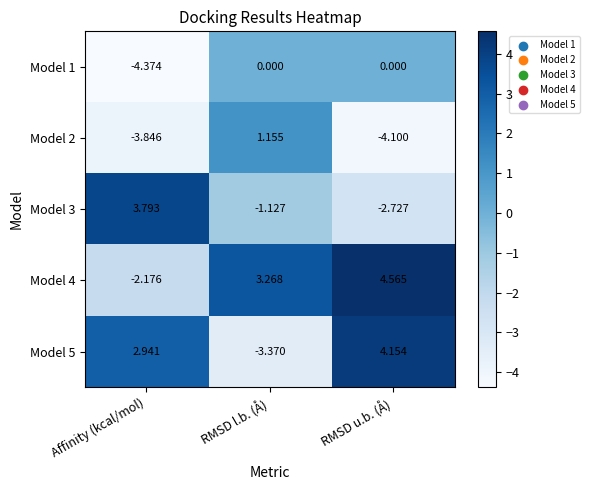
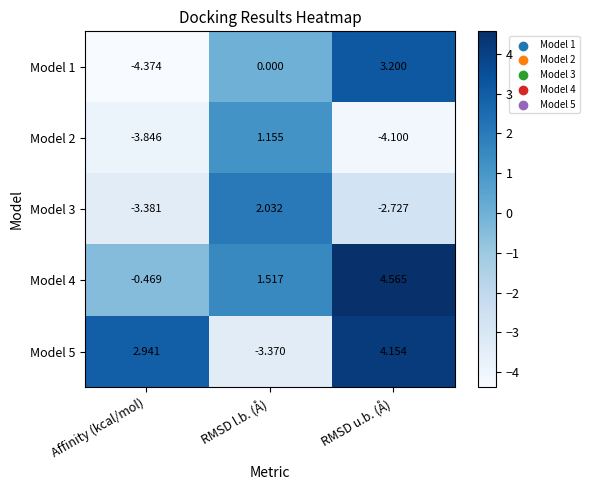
Model 1, RMSD u.b. (Å): 0.000 -> 3.200
Model 3, Affinity (kcal/mol): 3.793 -> -3.381
Model 3, RMSD l.b. (Å): -1.127 -> 2.032
Model 4, Affinity (kcal/mol): -2.176 -> -0.469
Model 4, RMSD l.b. (Å): 3.268 -> 1.517
